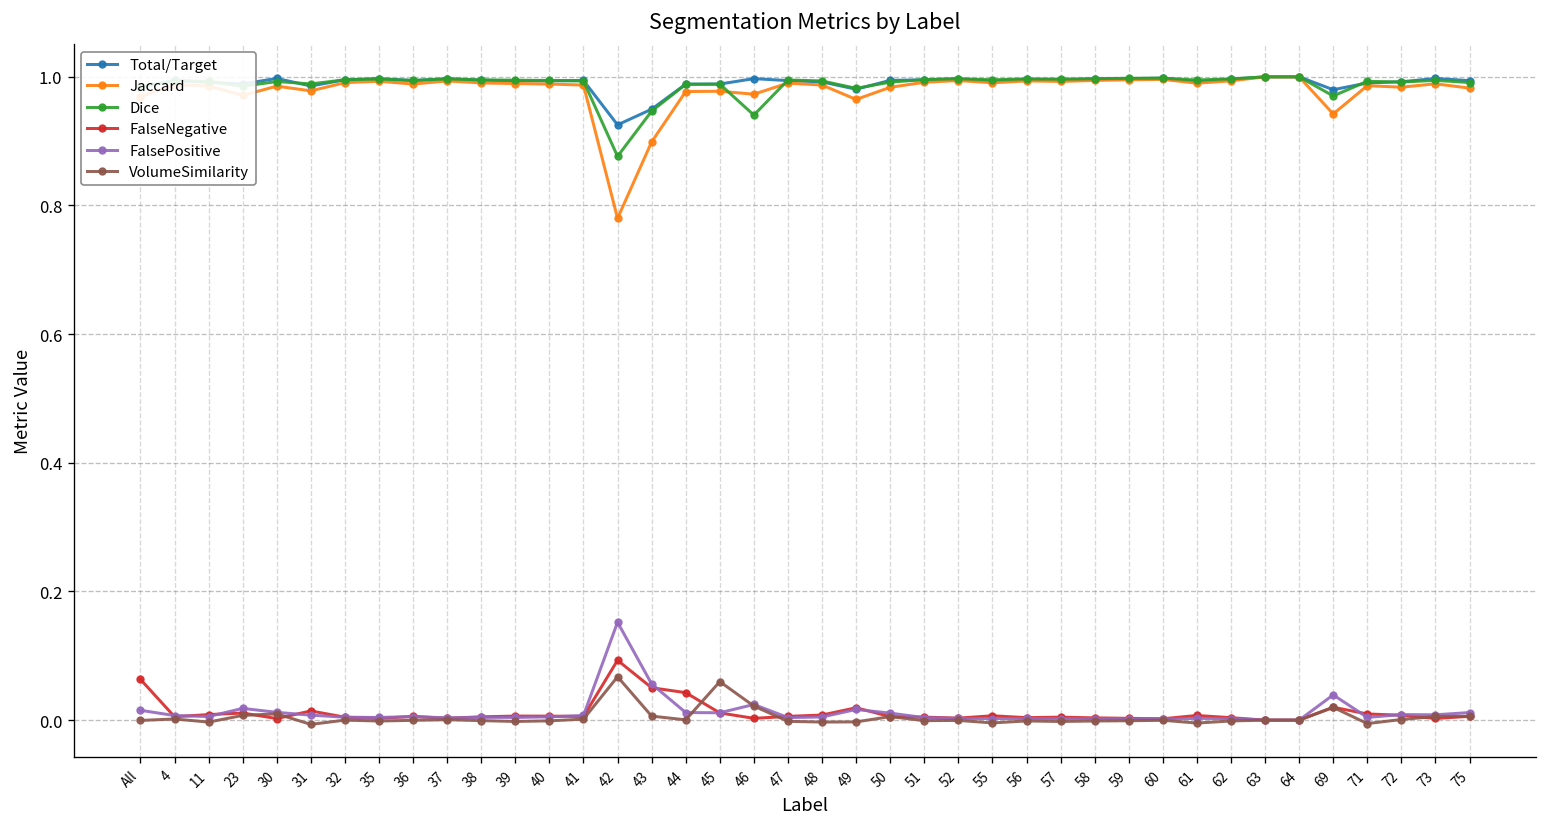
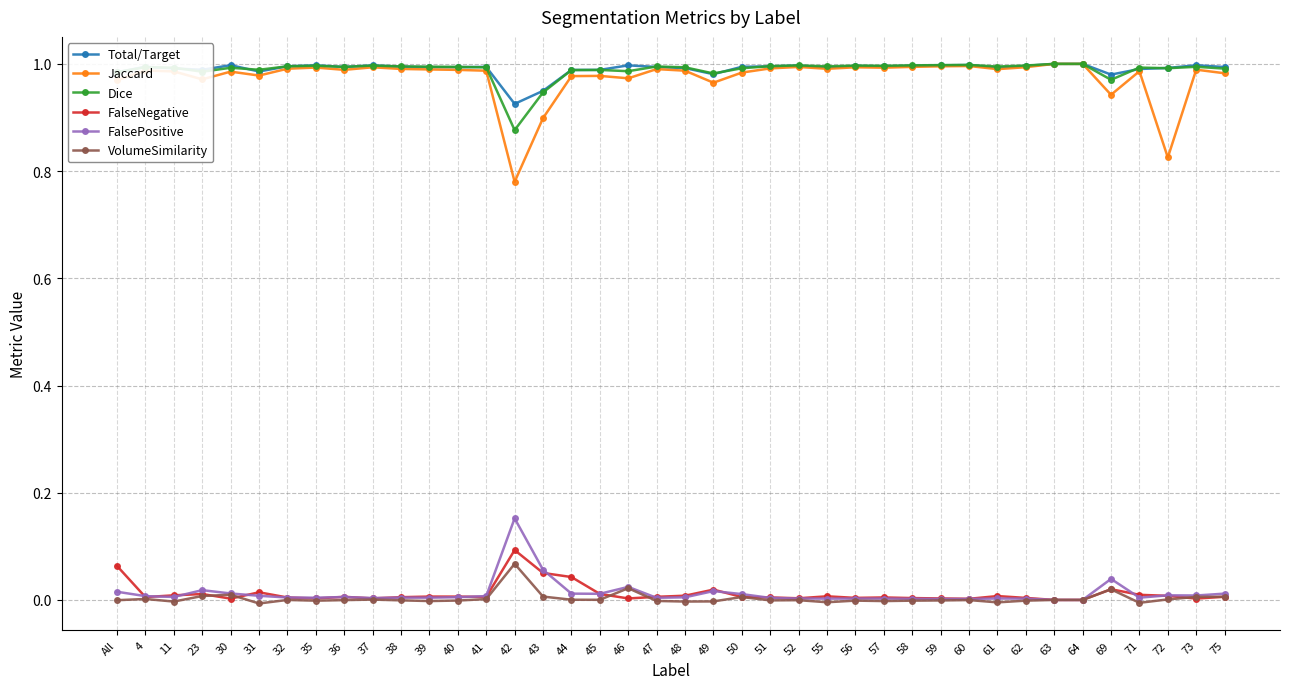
VolumeSimilarity, 45: 0.06 -> 0.00
Dice, 46: 0.94 -> 0.99
Jaccard, 72: 0.98 -> 0.83
